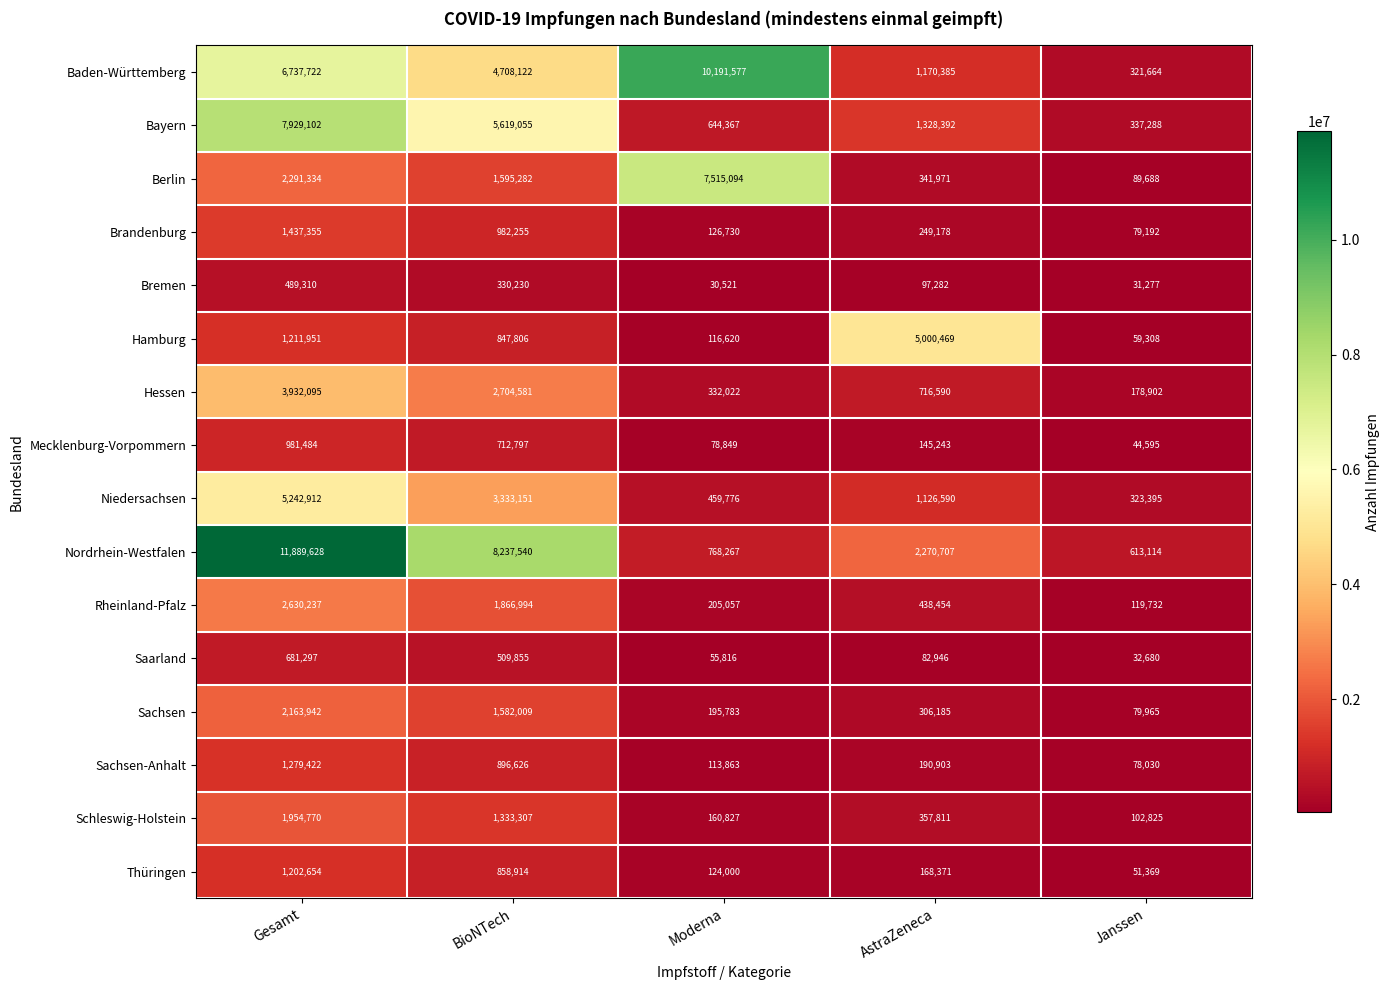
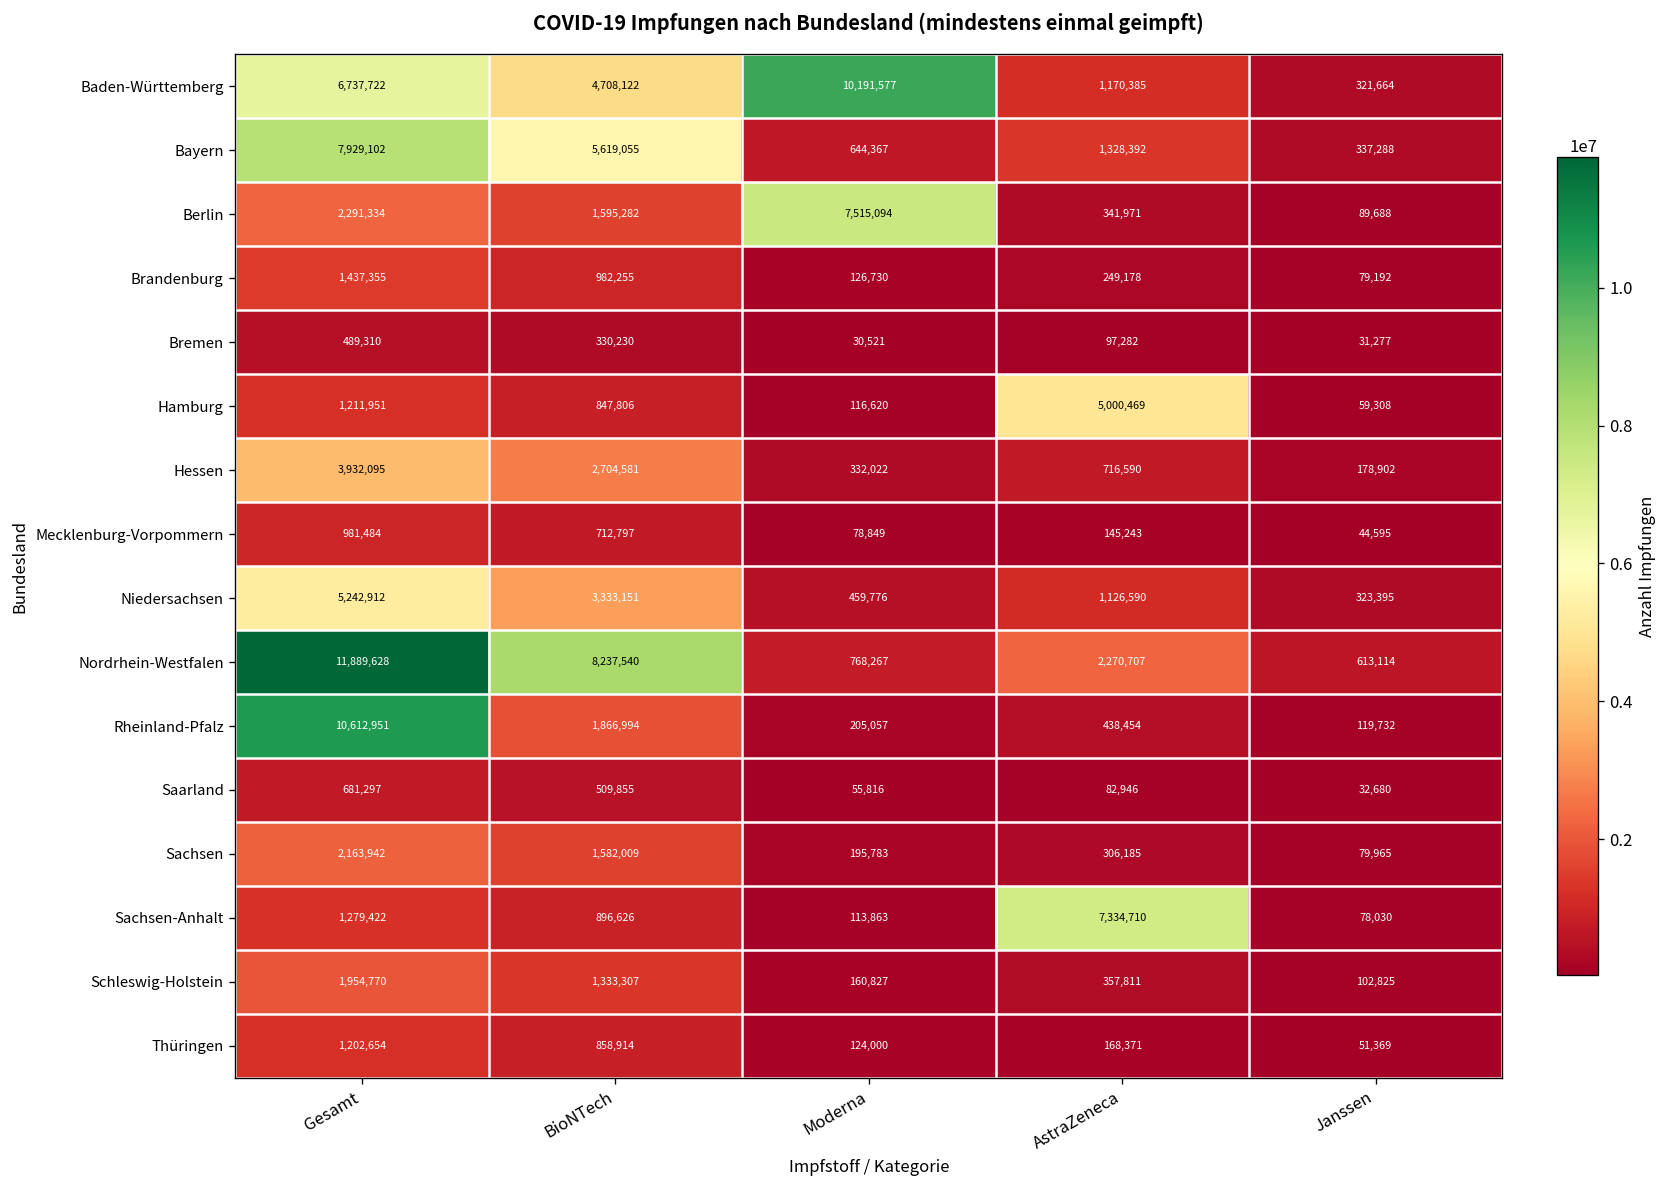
Rheinland-Pfalz, Gesamt: 2,630,237 -> 10,612,951
Sachsen-Anhalt, AstraZeneca: 190,903 -> 7,334,710
